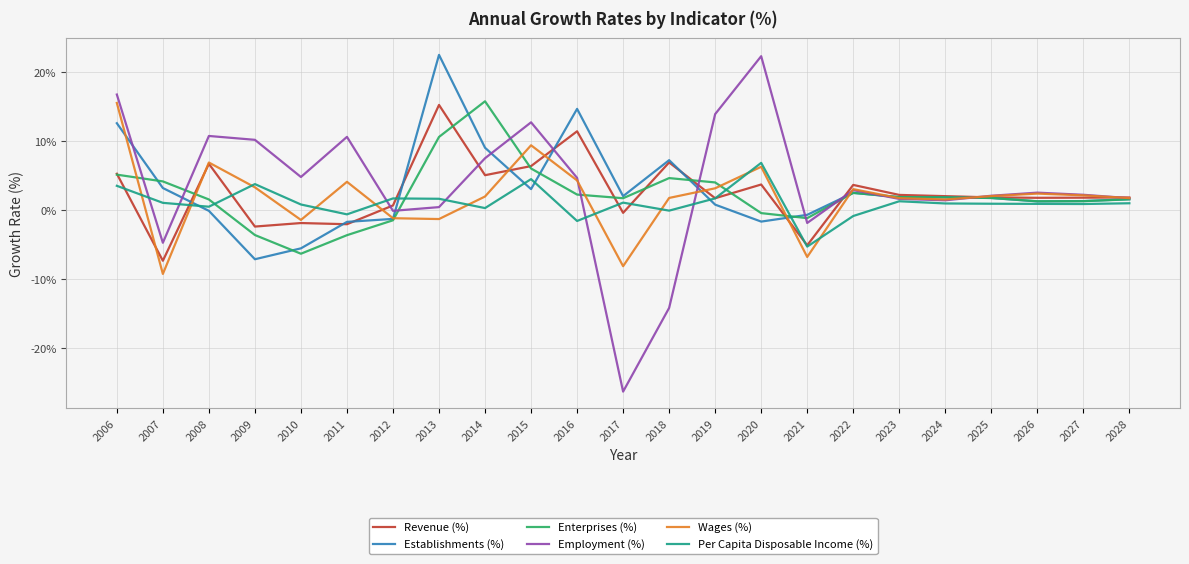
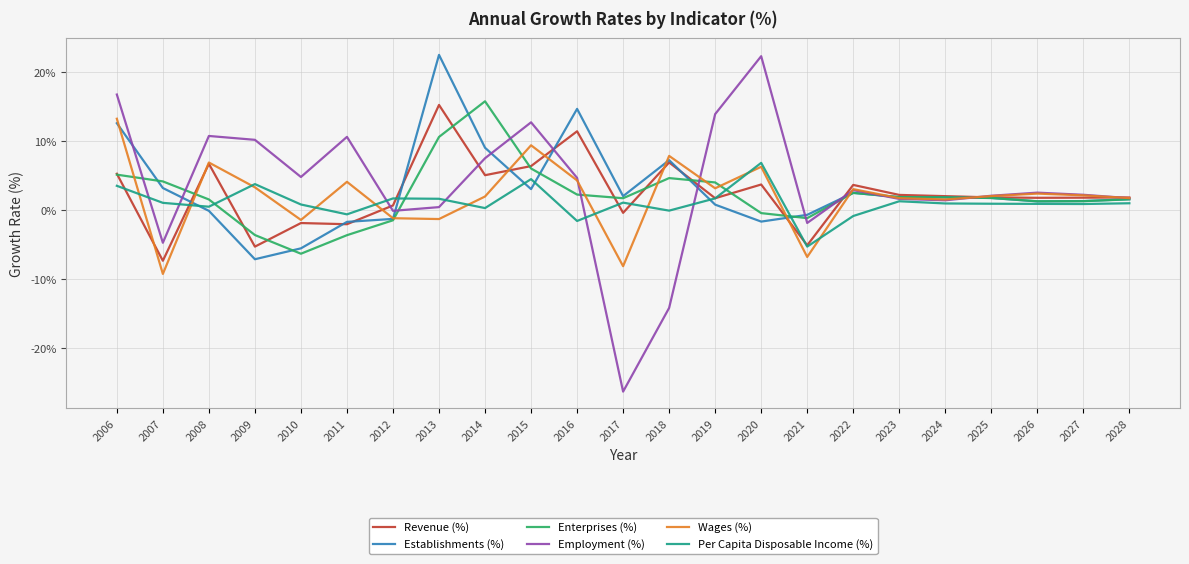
Wages (%), 2006: 16% -> 13%
Revenue (%), 2009: -2% -> -5%
Wages (%), 2018: 2% -> 8%
